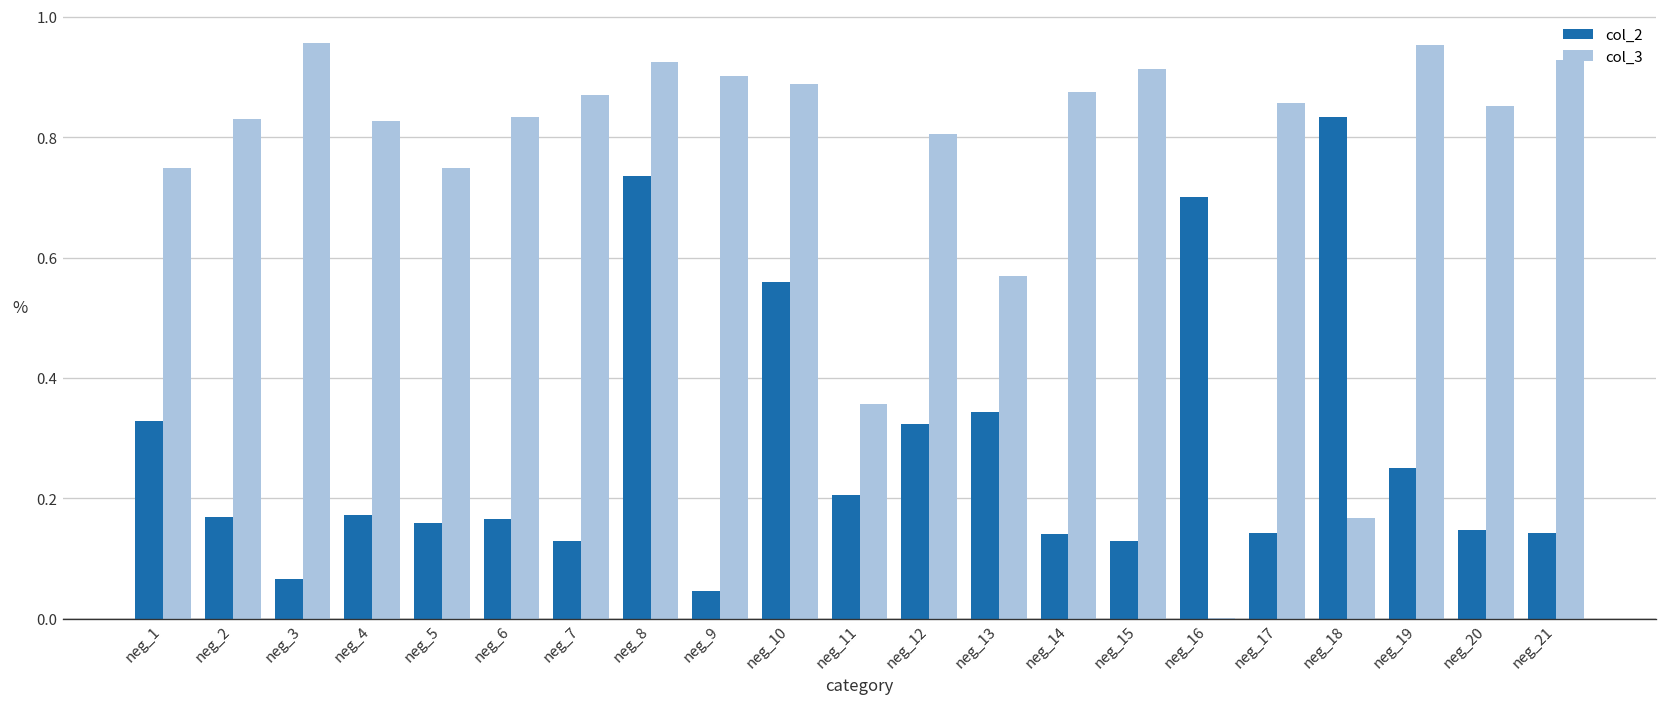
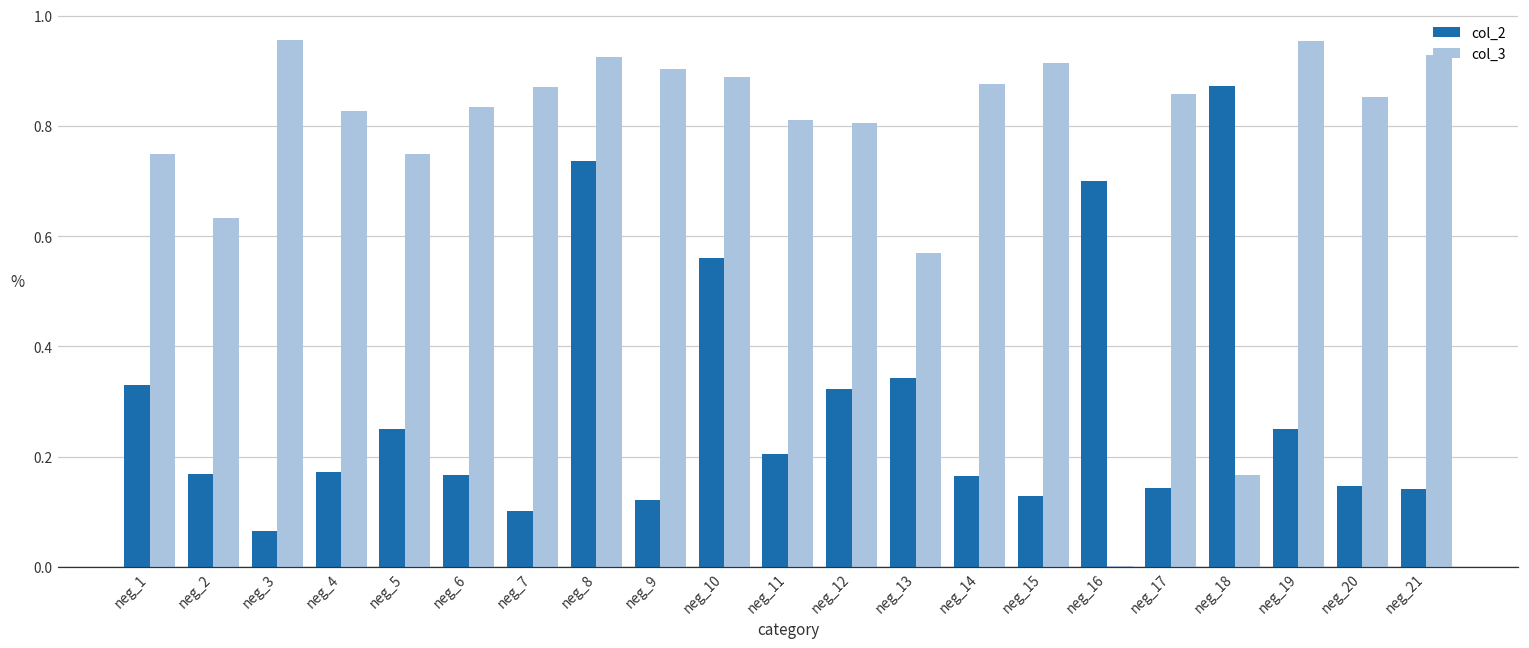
col_3, neg_2: 0.83 -> 0.63
col_2, neg_5: 0.16 -> 0.25
col_2, neg_7: 0.13 -> 0.10
col_2, neg_9: 0.05 -> 0.12
col_3, neg_11: 0.36 -> 0.81
col_2, neg_14: 0.14 -> 0.16
col_2, neg_18: 0.83 -> 0.87
